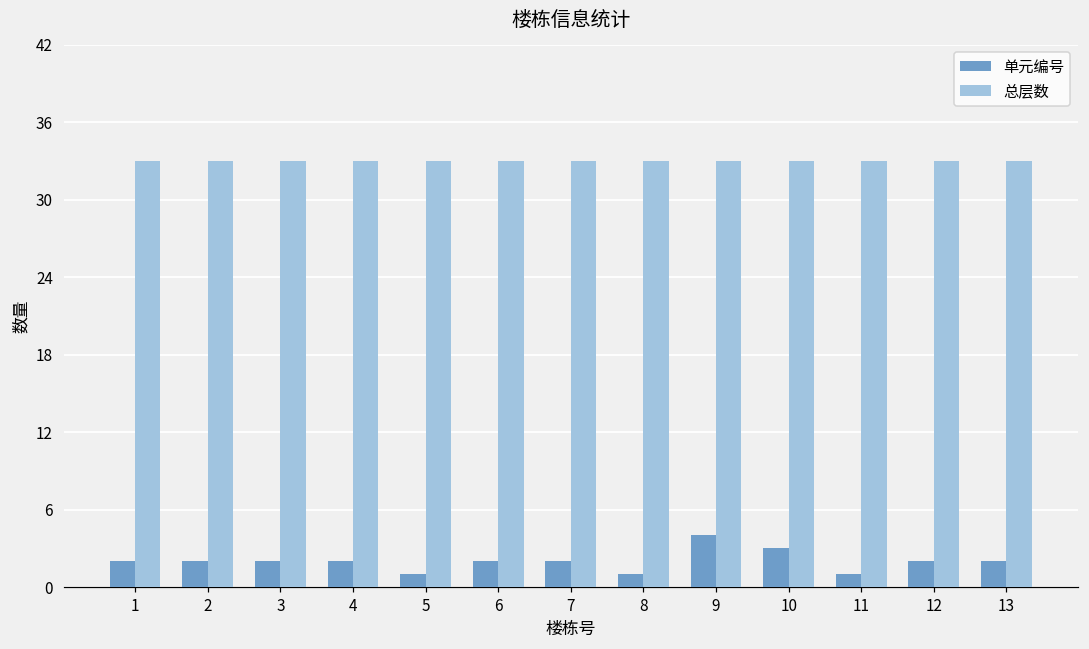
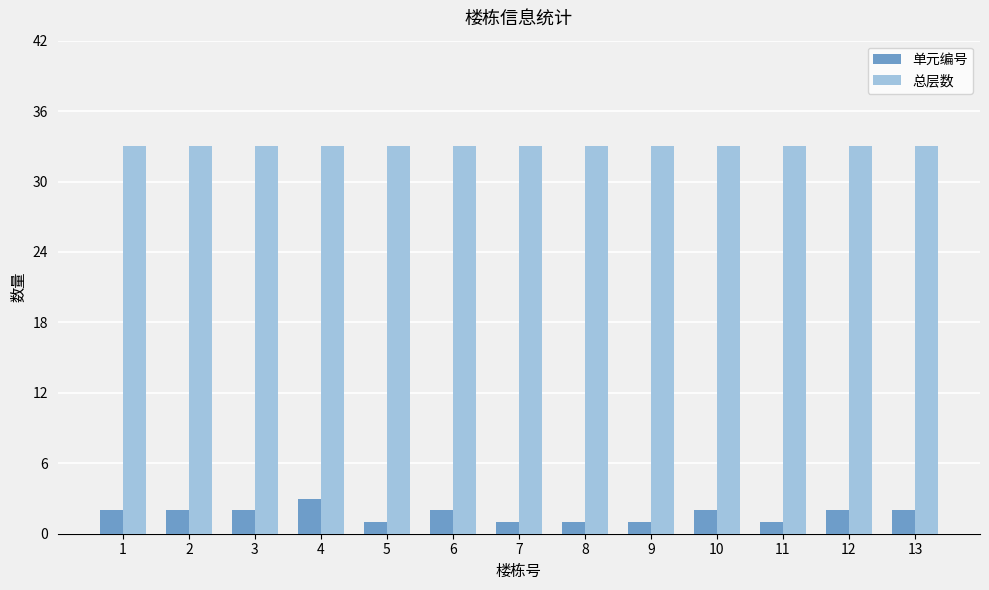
单元编号, 4: 2 -> 3
单元编号, 7: 2 -> 1
单元编号, 9: 4 -> 1
单元编号, 10: 3 -> 2
